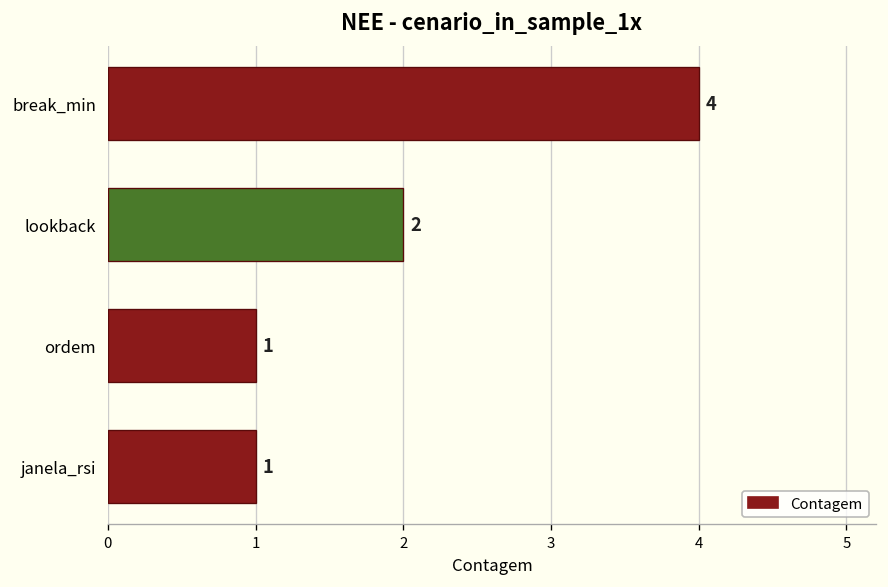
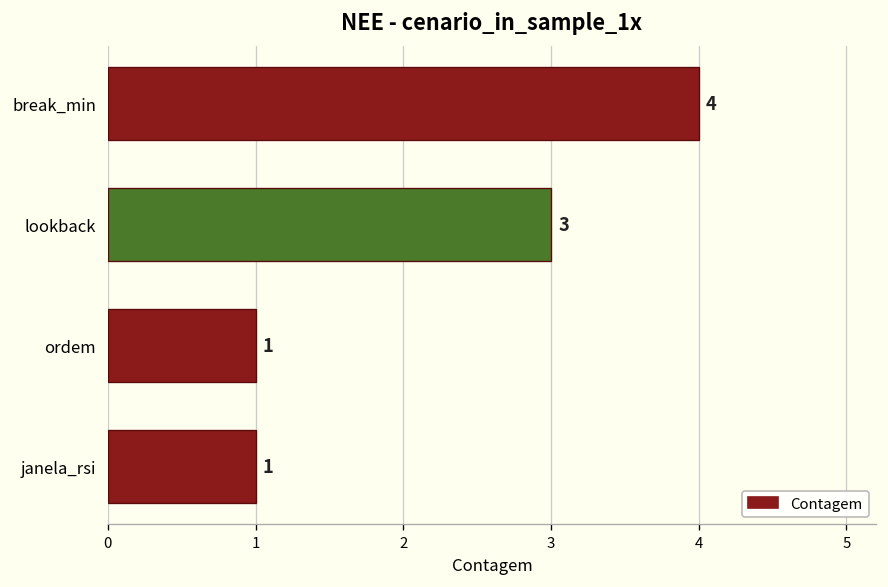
lookback: 2 -> 3
